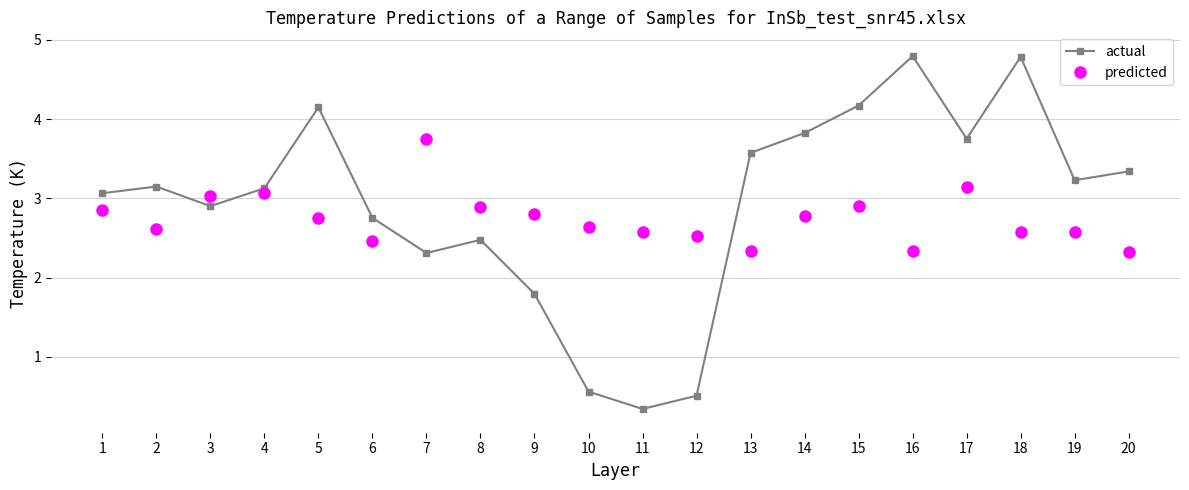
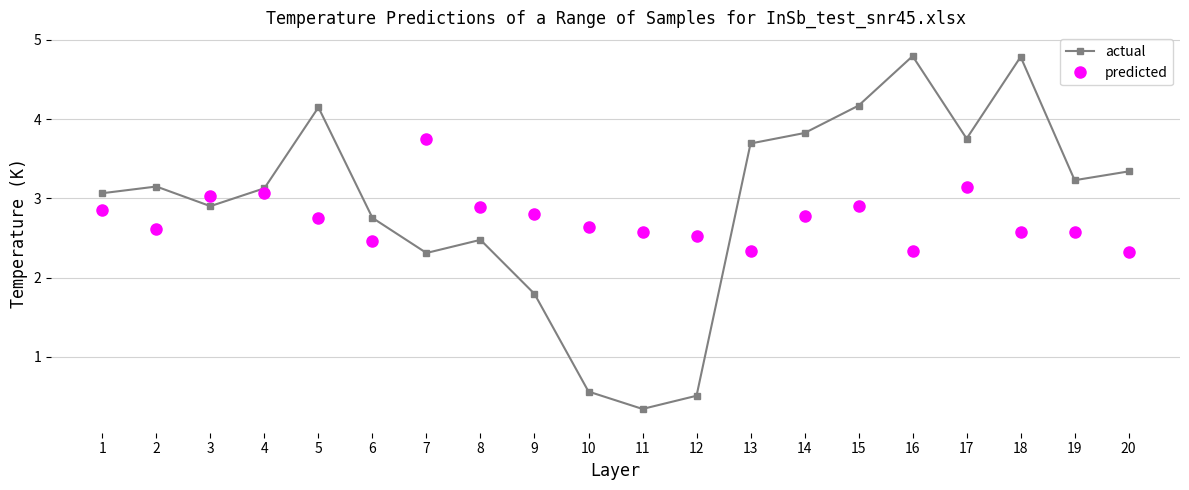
actual, 13: 3.6 -> 3.7
